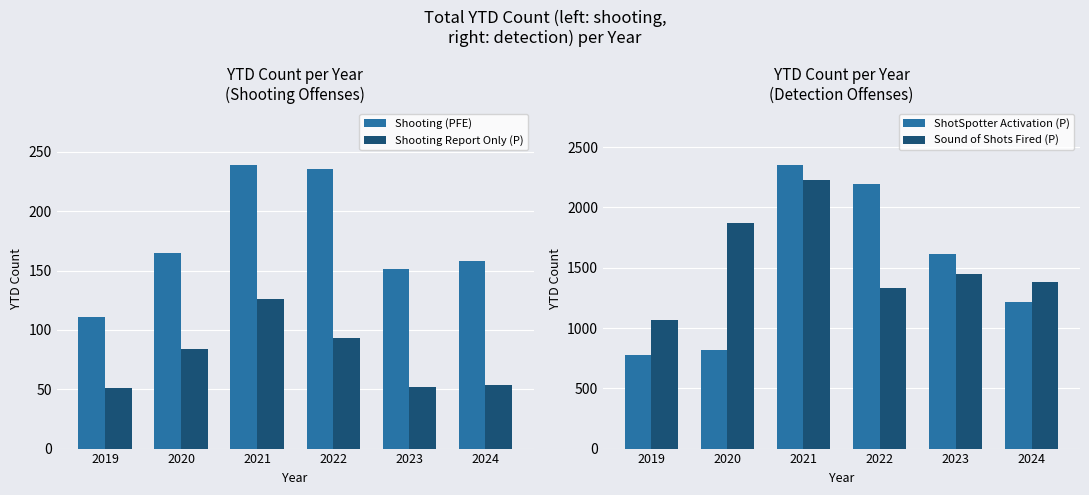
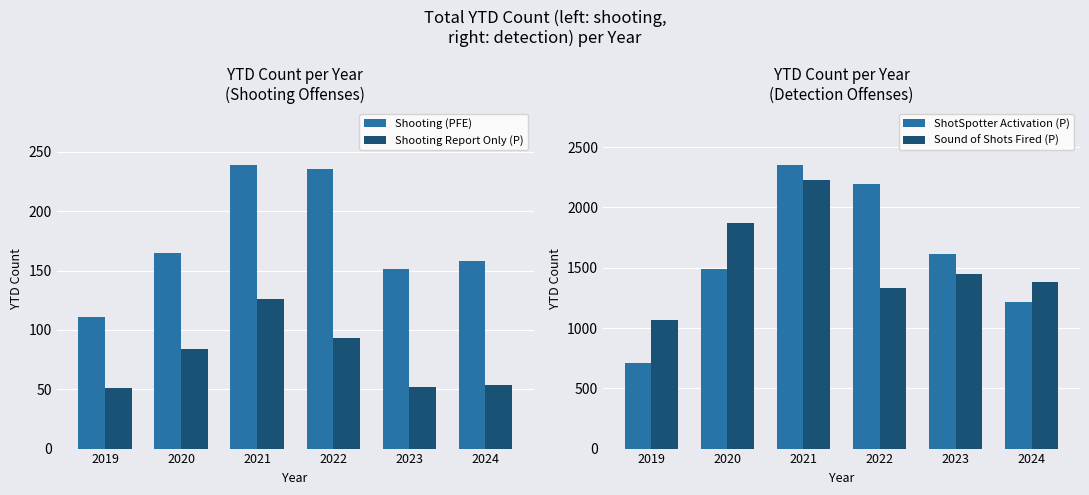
YTD Count per Year (Detection Offenses), ShotSpotter Activation (P), 2019: 780 -> 710
YTD Count per Year (Detection Offenses), ShotSpotter Activation (P), 2020: 820 -> 1490
